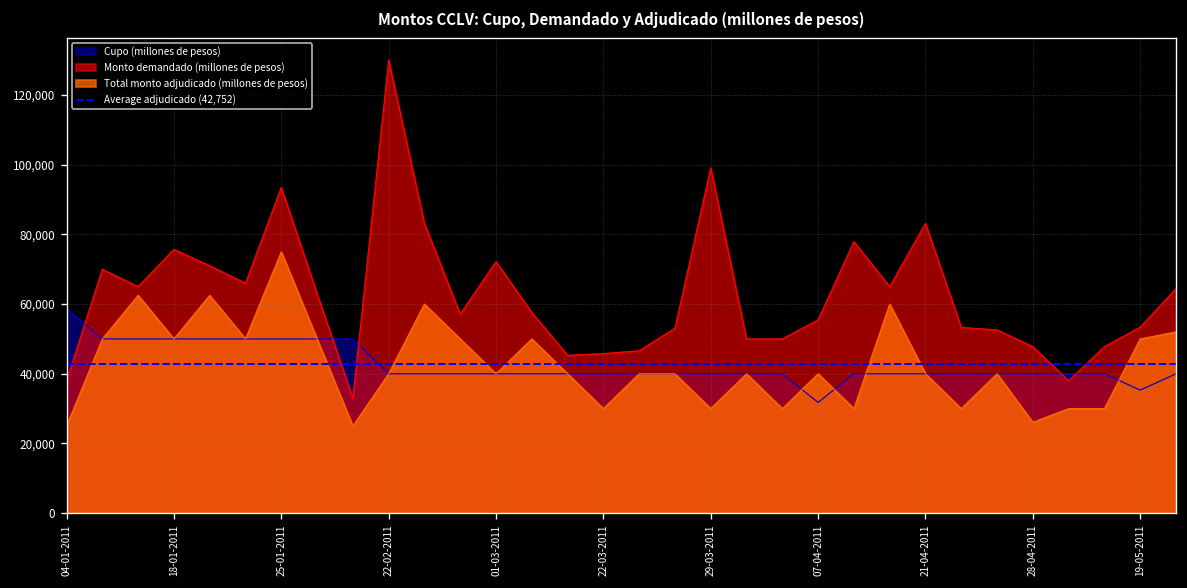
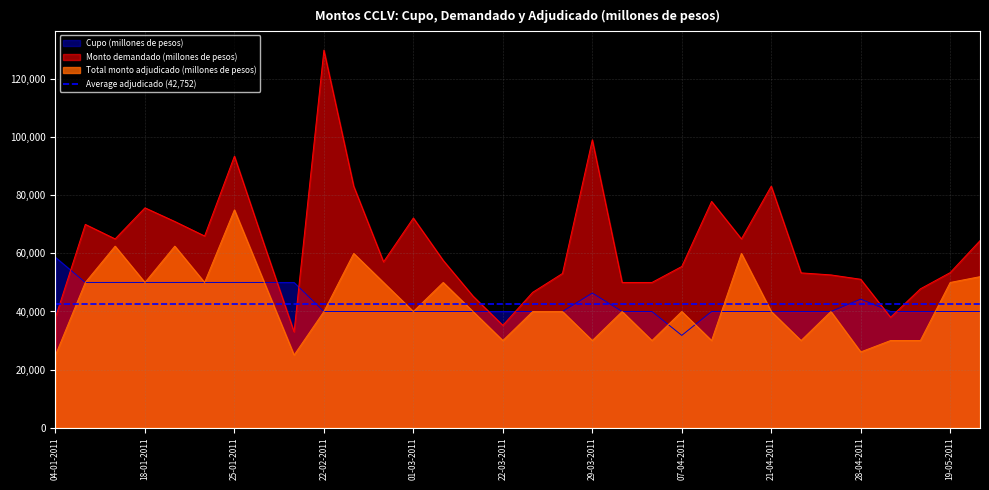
Monto demandado (millones de pesos), 22-03-2011: 46,000 -> 35,000
Cupo (millones de pesos), 29-03-2011: 40,000 -> 46,000
Cupo (millones de pesos), 28-04-2011: 40,000 -> 44,000
Monto demandado (millones de pesos), 28-04-2011: 48,000 -> 51,000
Cupo (millones de pesos), 19-05-2011: 35,000 -> 40,000
